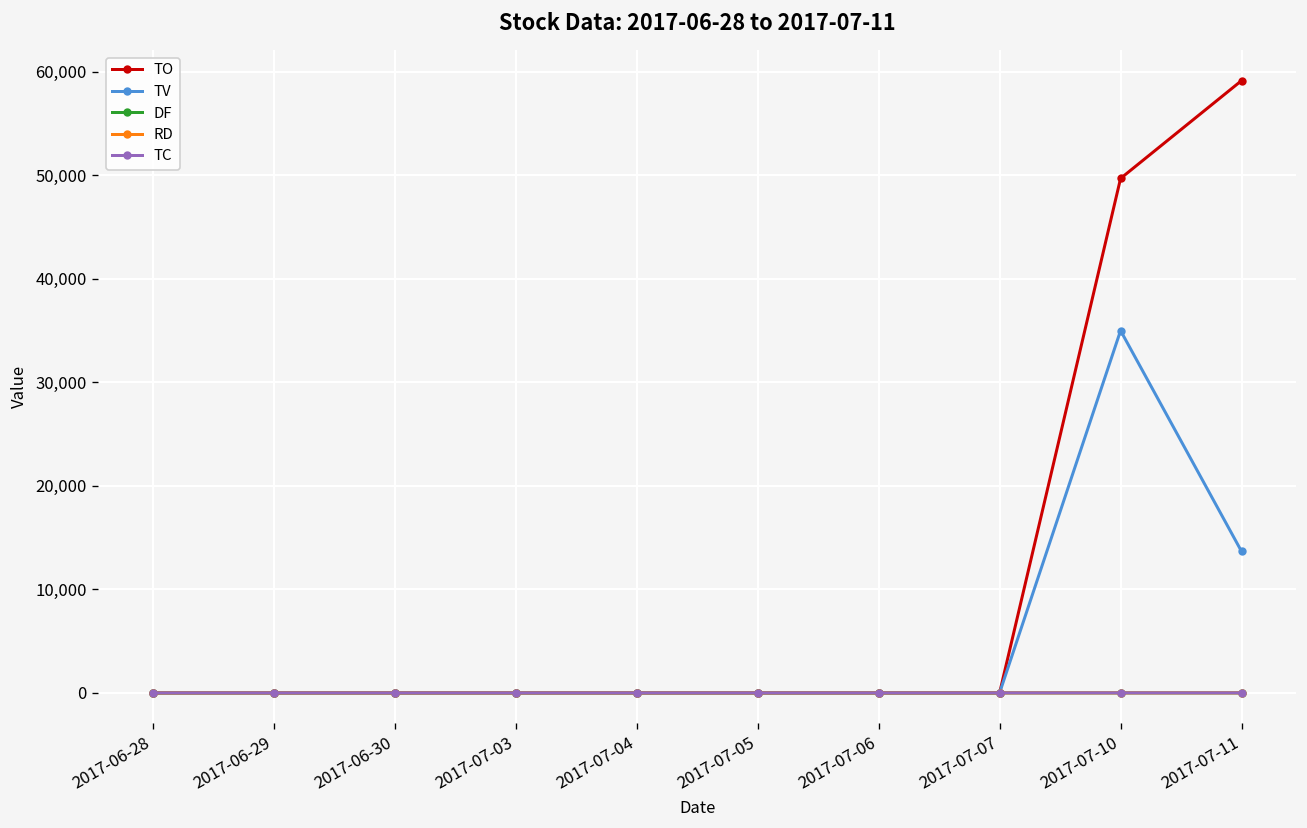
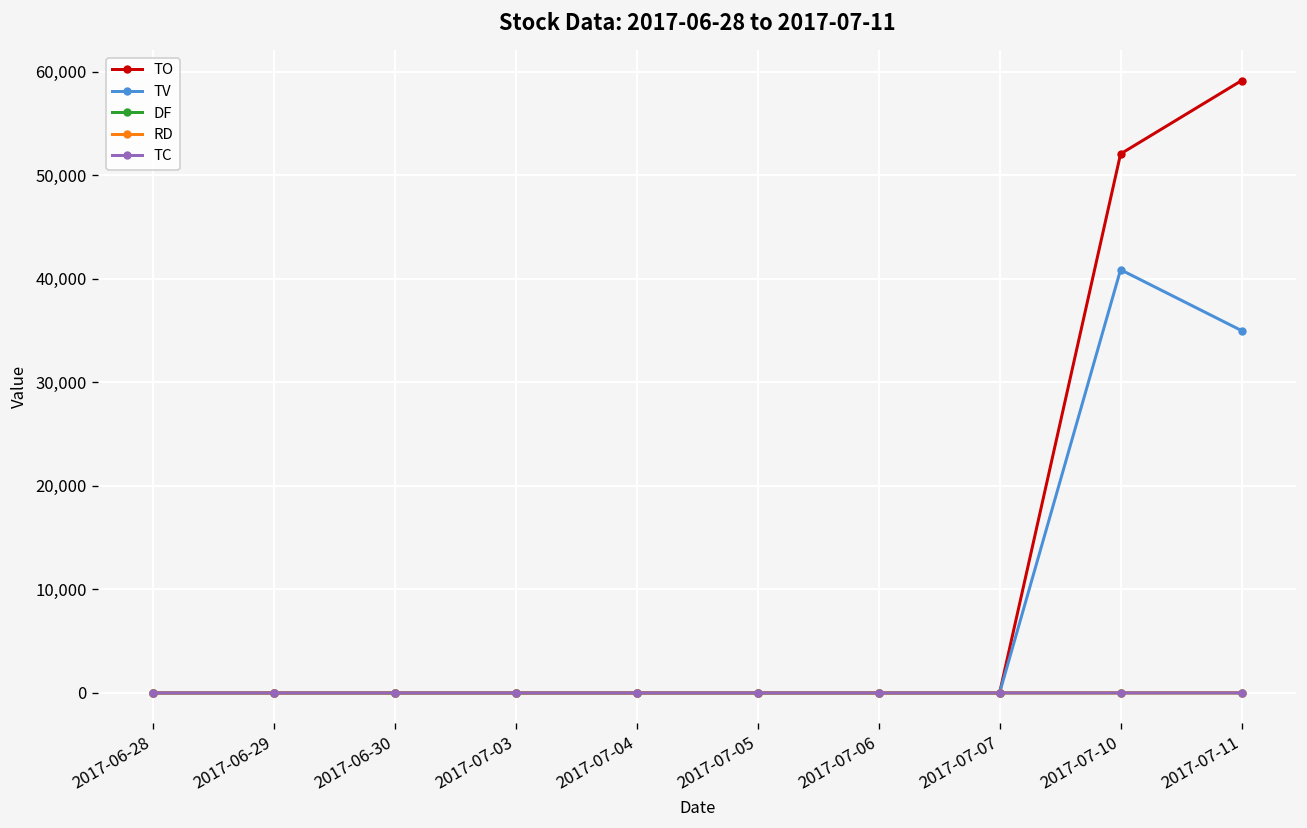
TO, 2017-07-10: 50,000 -> 52,000
TV, 2017-07-10: 35,000 -> 41,000
TV, 2017-07-11: 14,000 -> 35,000
